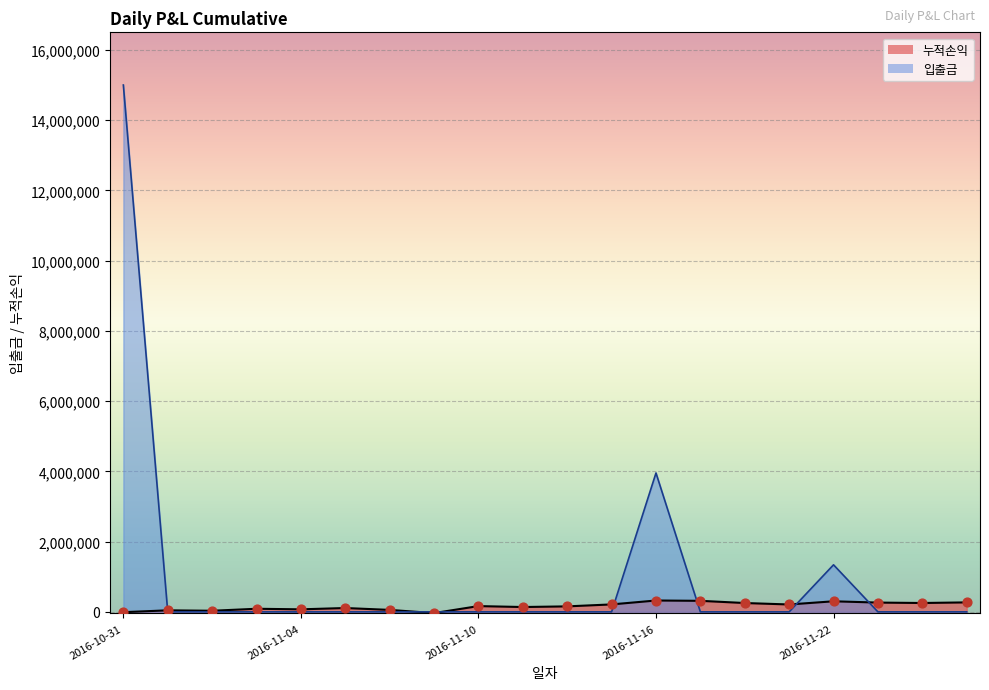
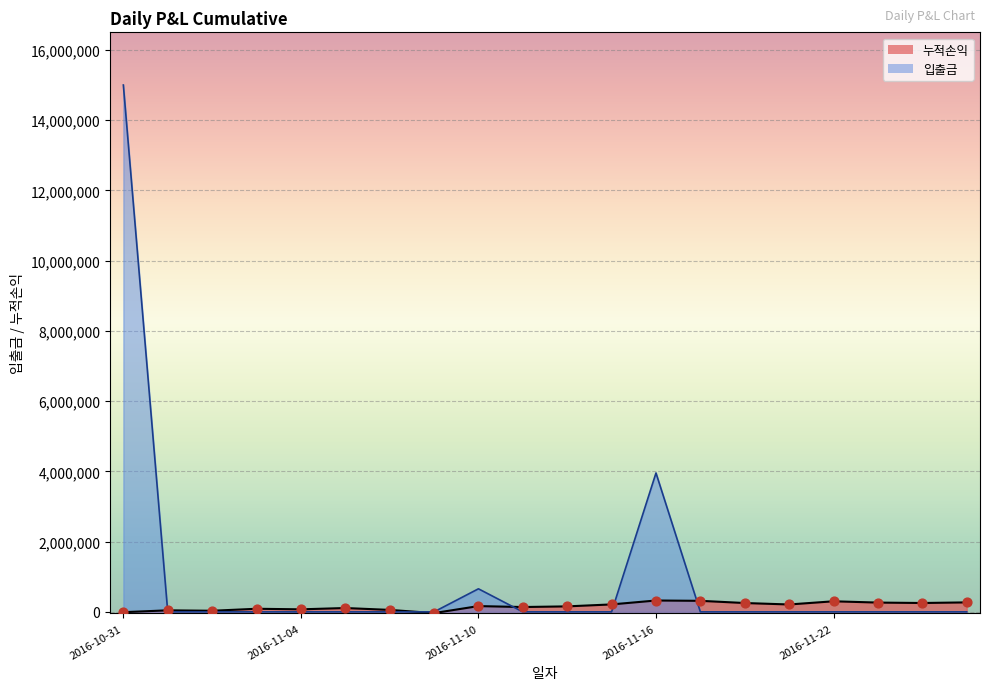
입출금, 2016-11-10: 0 -> 700,000
입출금, 2016-11-22: 1,300,000 -> 0
